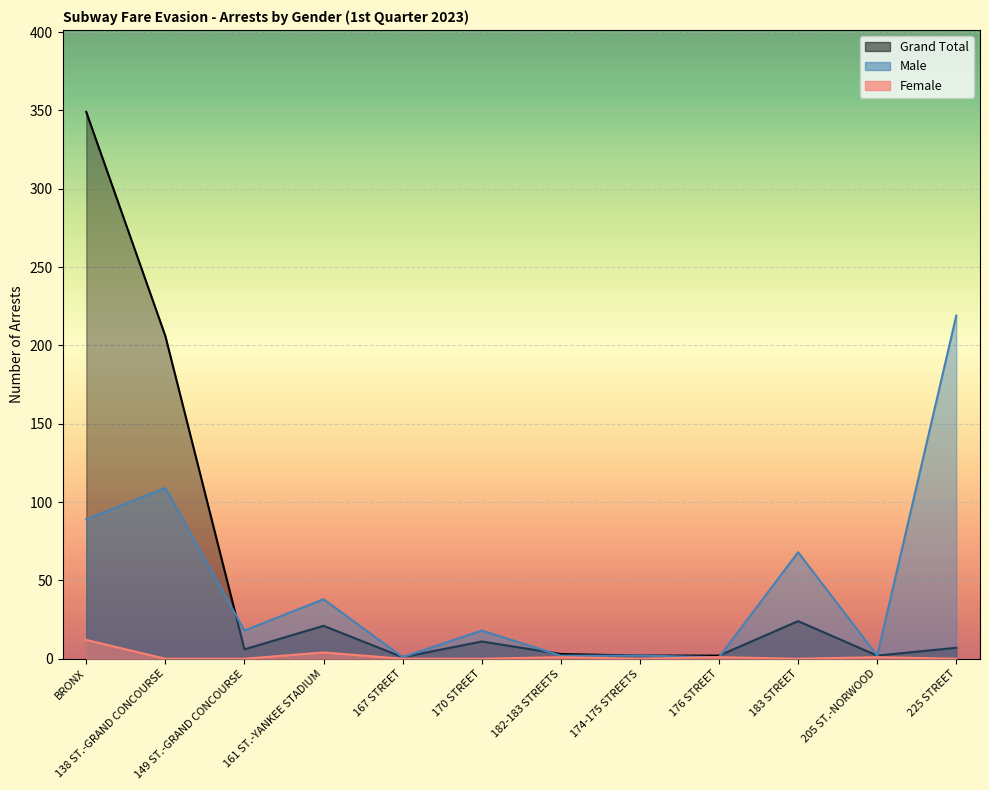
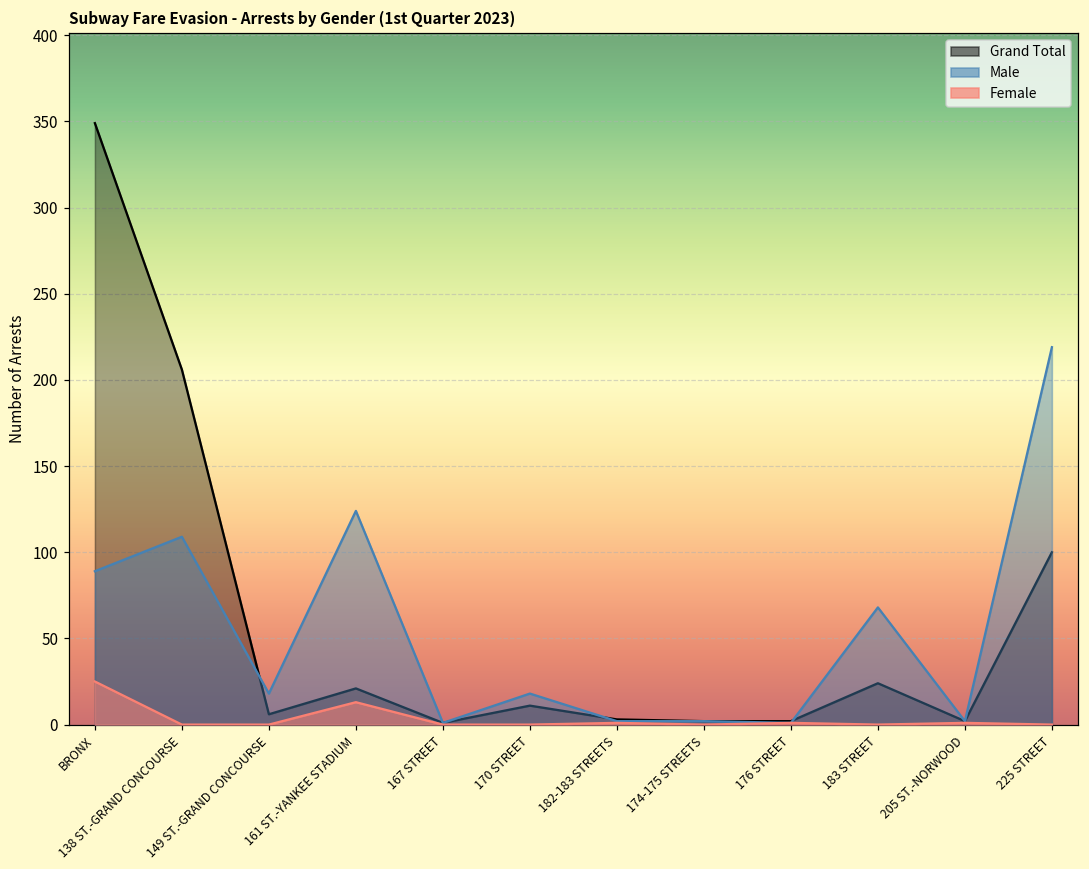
Female, BRONX: 12 -> 25
Male, 161 ST.-YANKEE STADIUM: 38 -> 124
Female, 161 ST.-YANKEE STADIUM: 4 -> 13
Grand Total, 225 STREET: 7 -> 100
